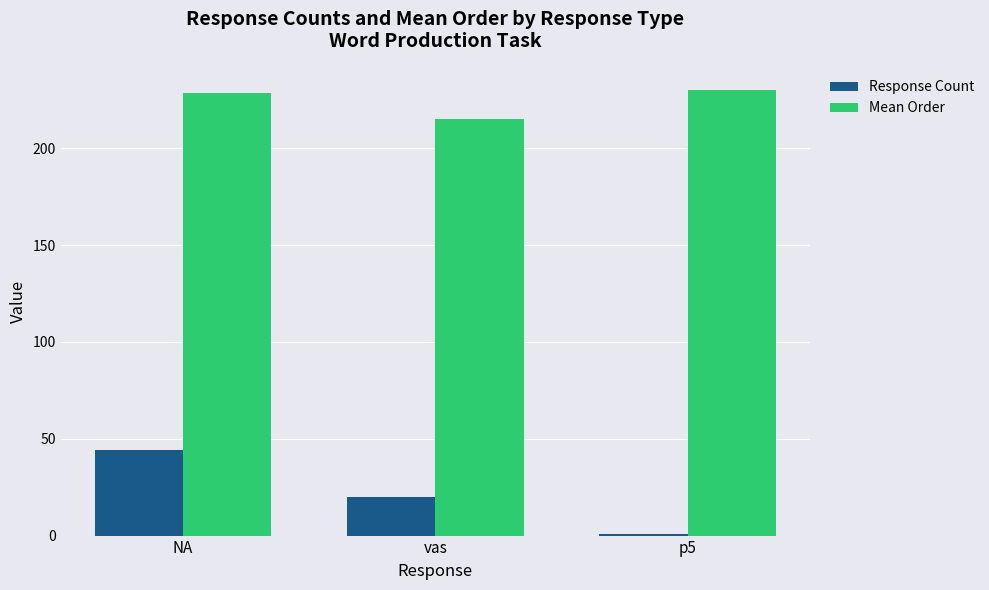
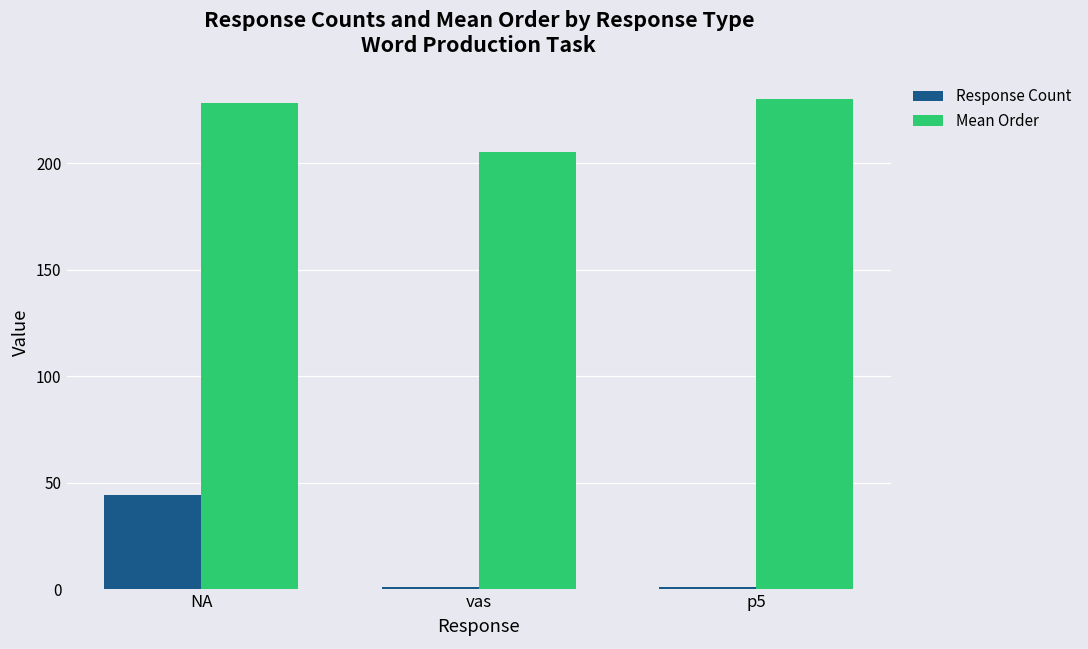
Response Count, vas: 20 -> 1
Mean Order, vas: 215 -> 205
